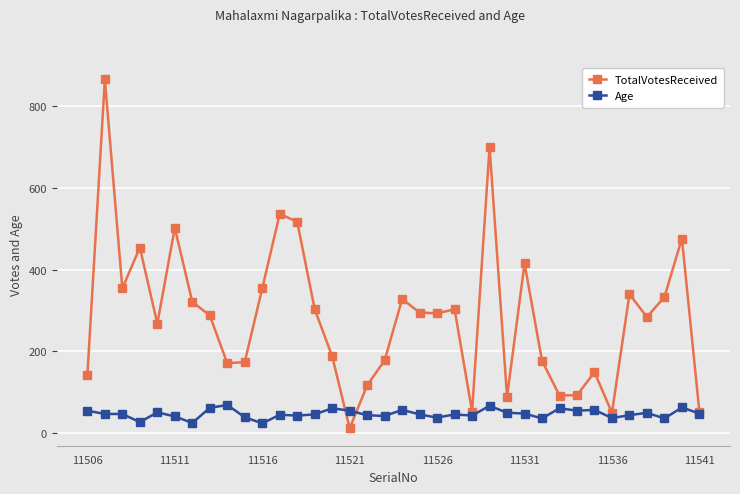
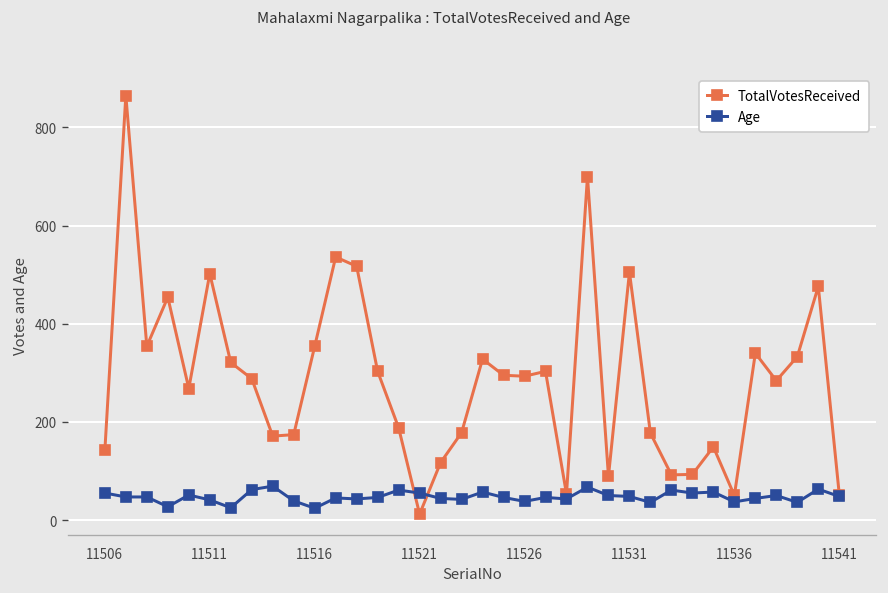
TotalVotesReceived, 11531: 420 -> 510
